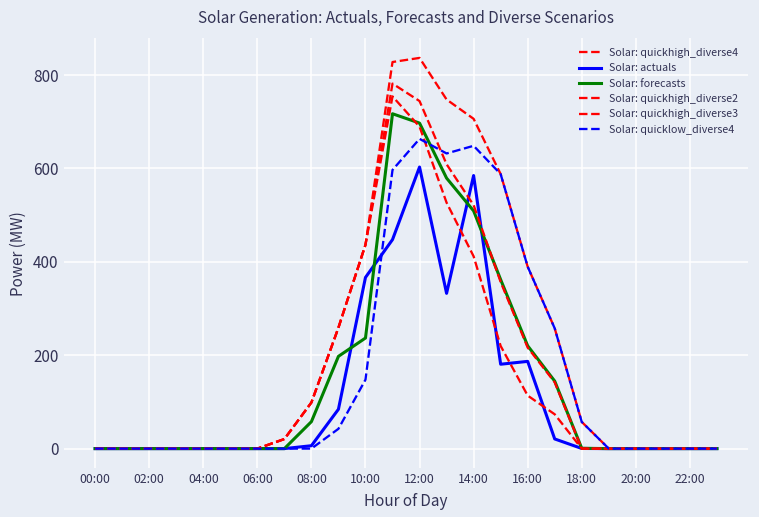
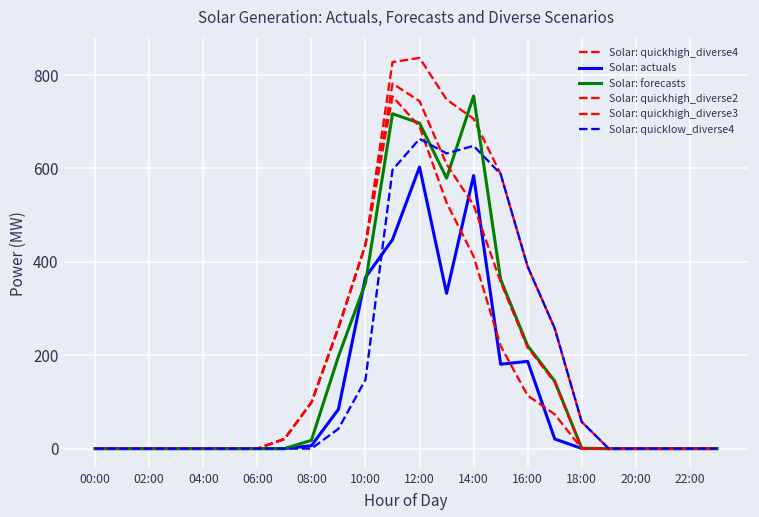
Solar: forecasts, 08:00: 60 -> 20
Solar: forecasts, 10:00: 240 -> 350
Solar: forecasts, 14:00: 510 -> 760
